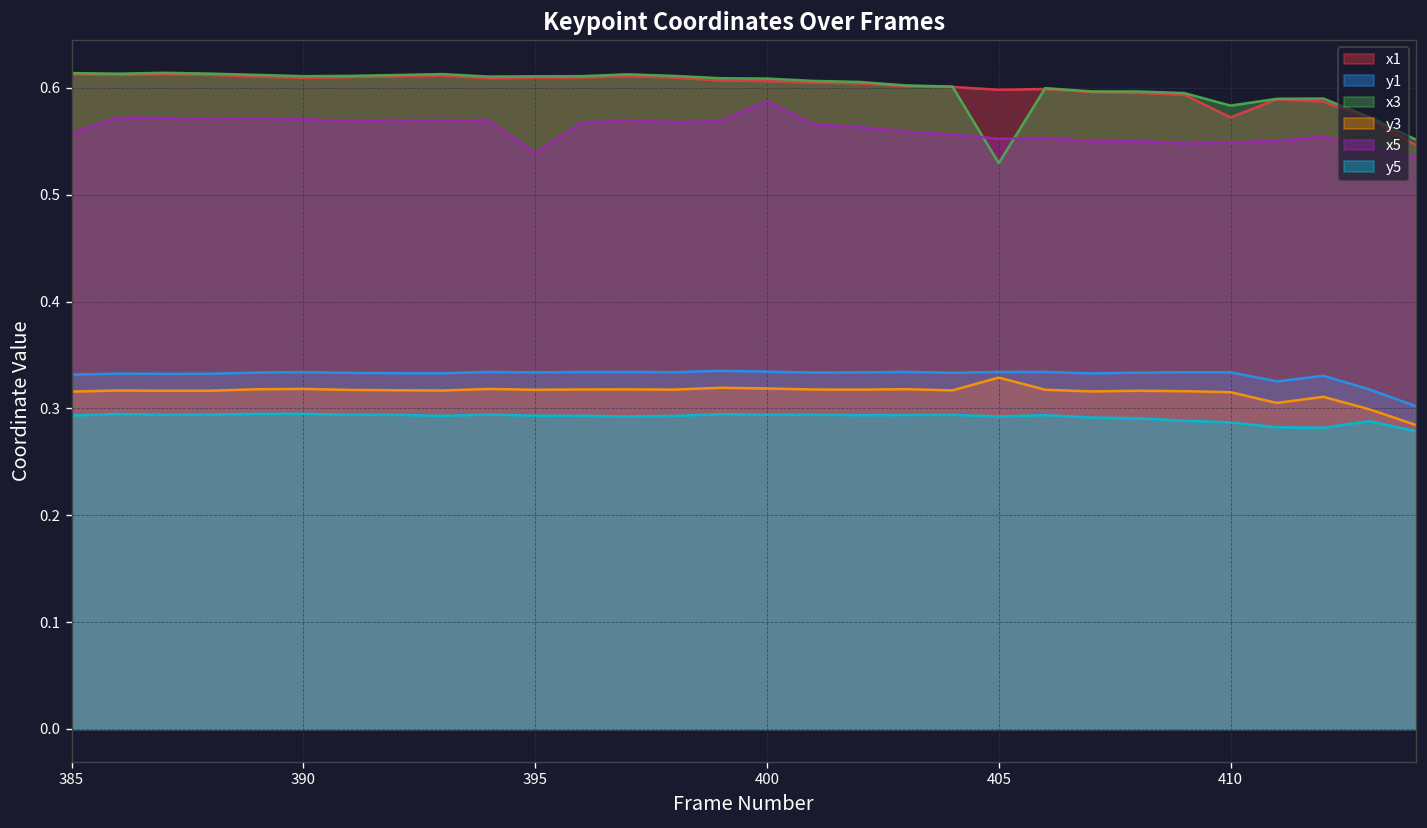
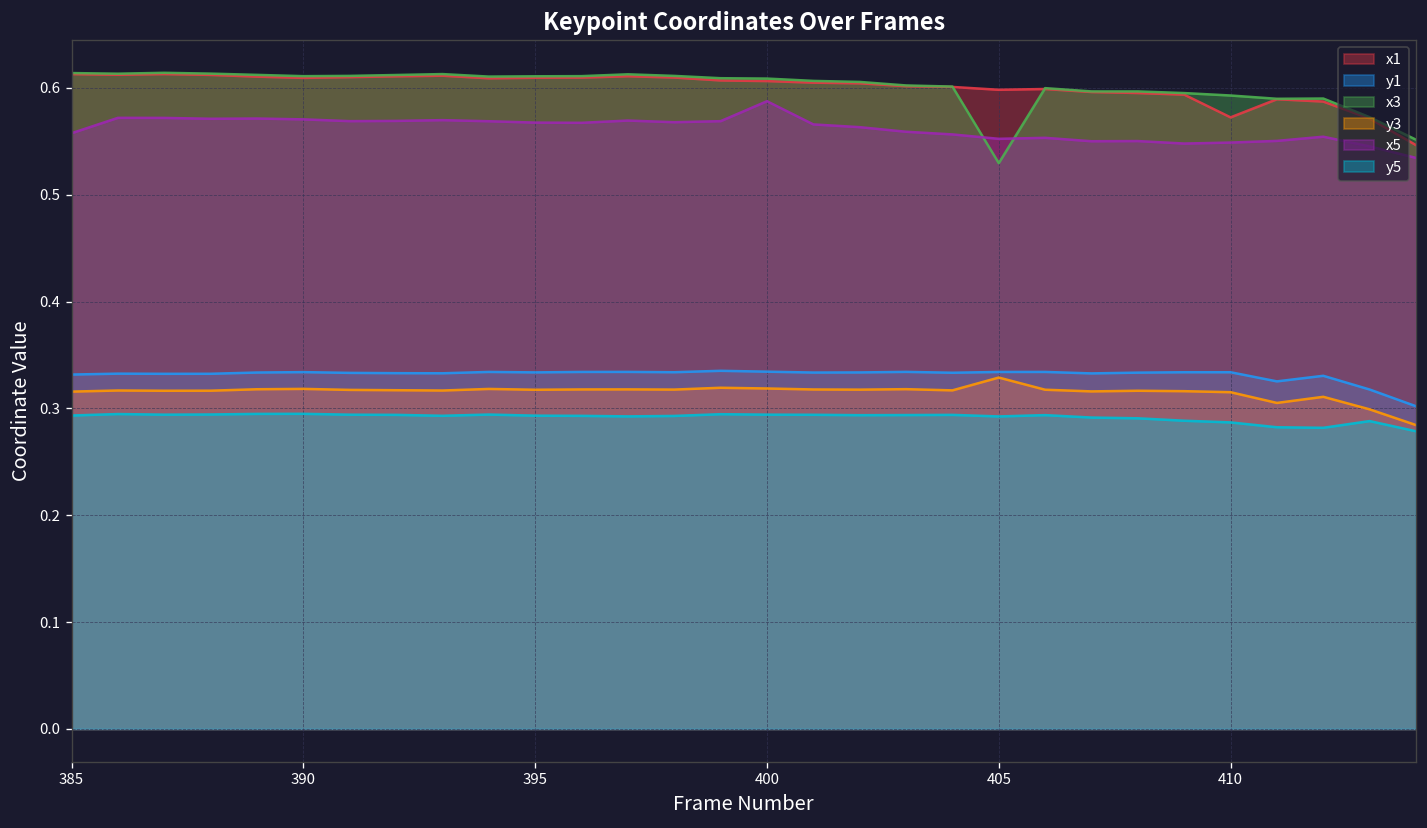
x5, 395: 0.54 -> 0.57
x3, 410: 0.58 -> 0.59
